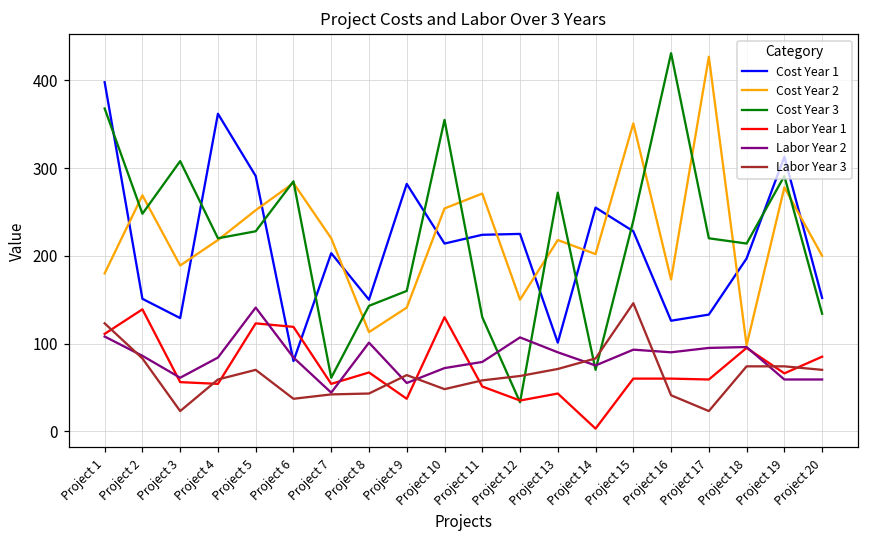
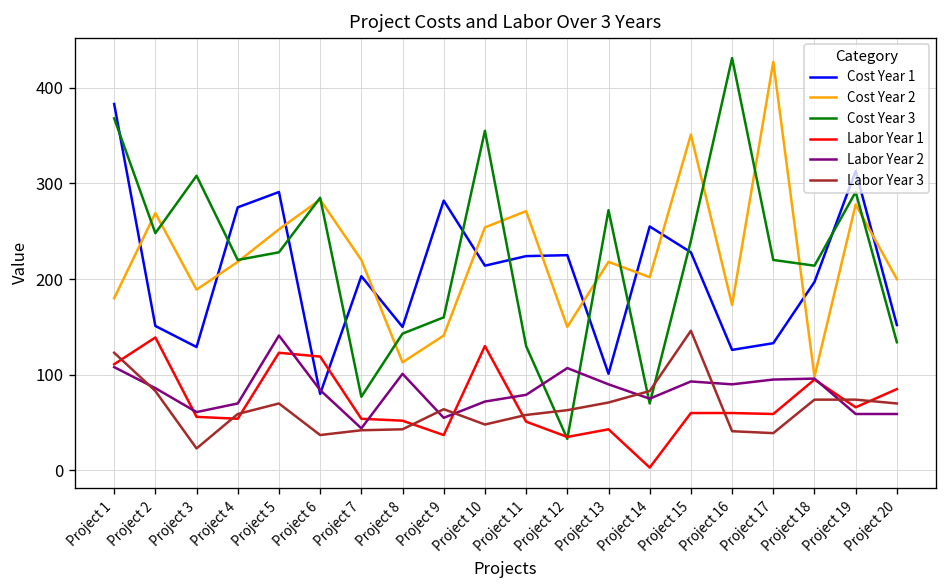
Cost Year 1, Project 1: 400 -> 380
Cost Year 1, Project 4: 360 -> 280
Labor Year 2, Project 4: 80 -> 70
Cost Year 3, Project 7: 60 -> 80
Labor Year 1, Project 8: 70 -> 50
Labor Year 3, Project 17: 20 -> 40
